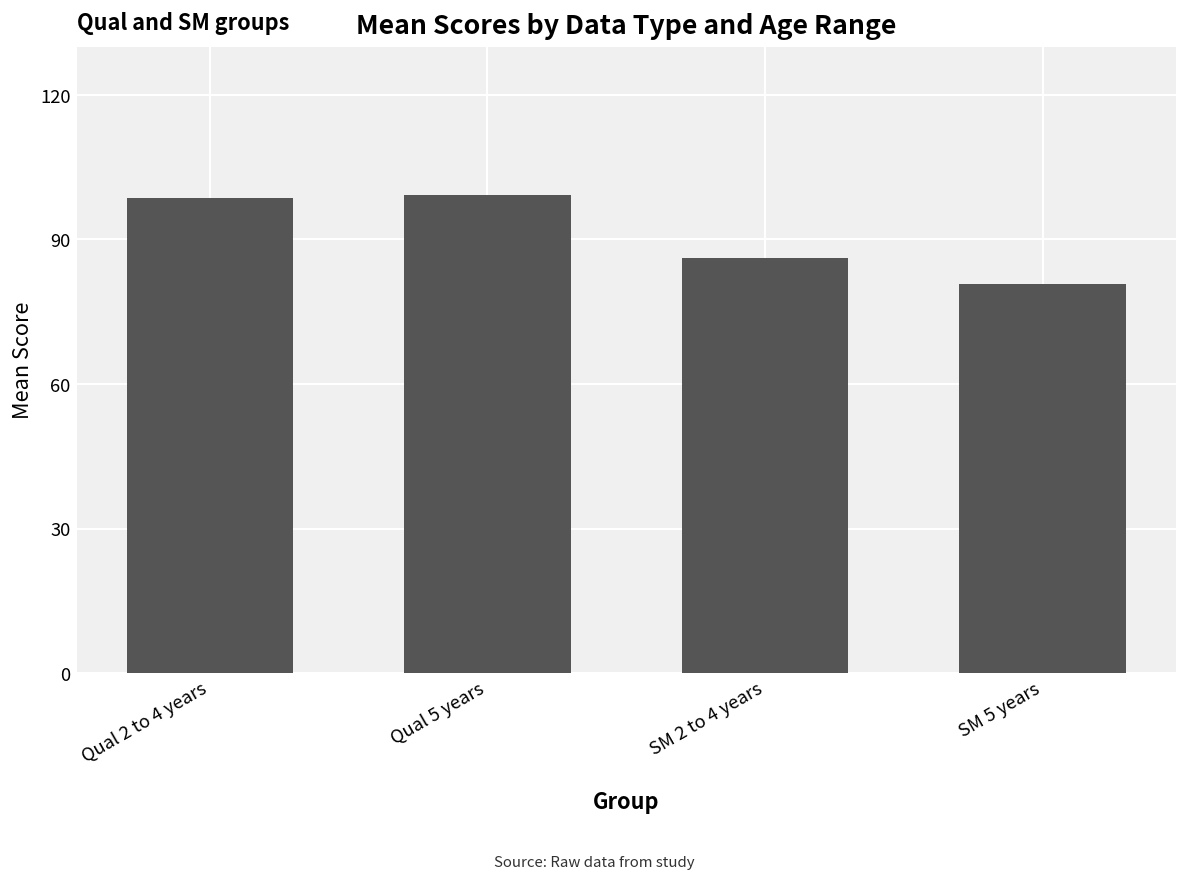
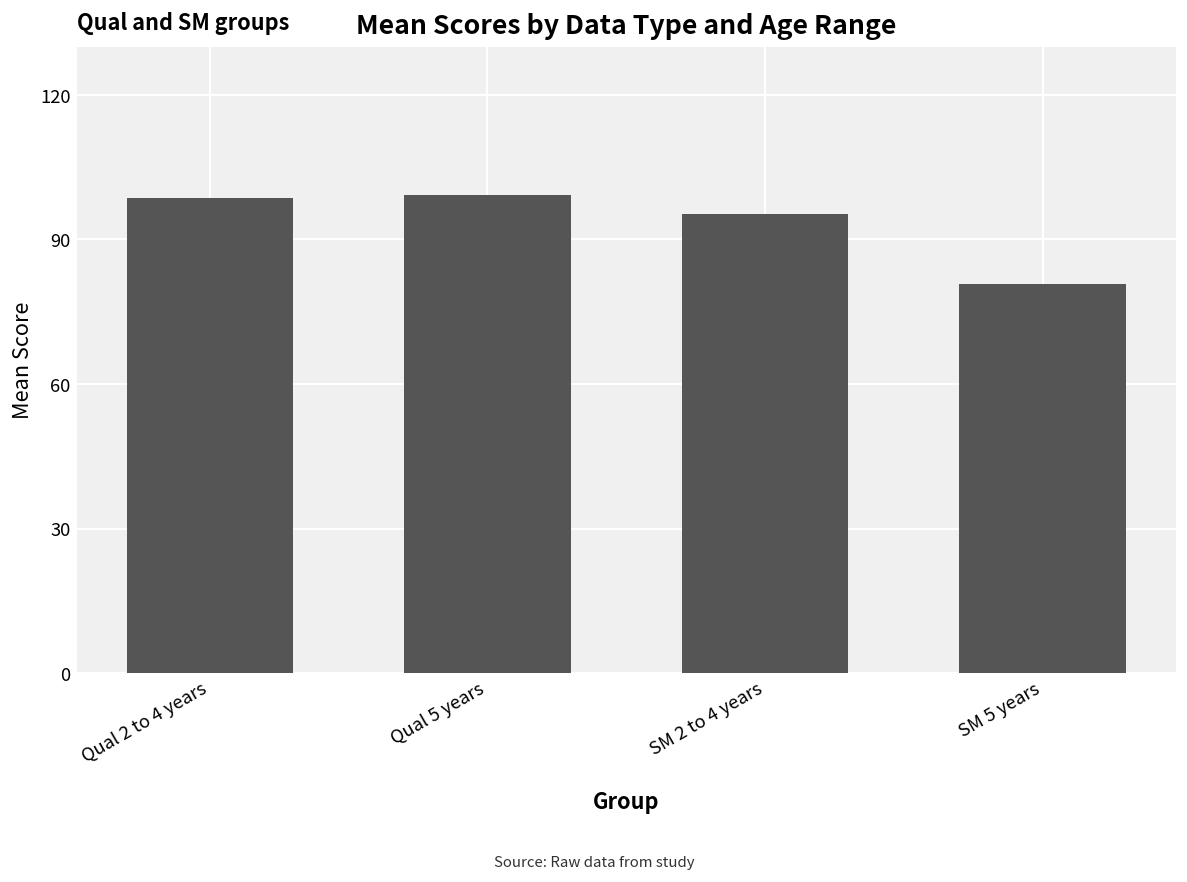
SM 2 to 4 years: 86 -> 95
